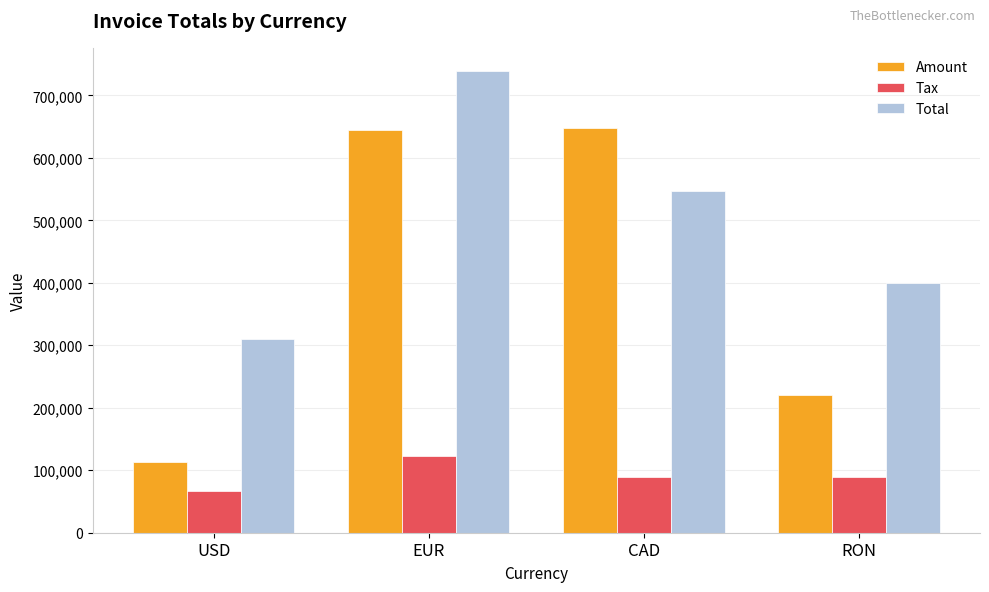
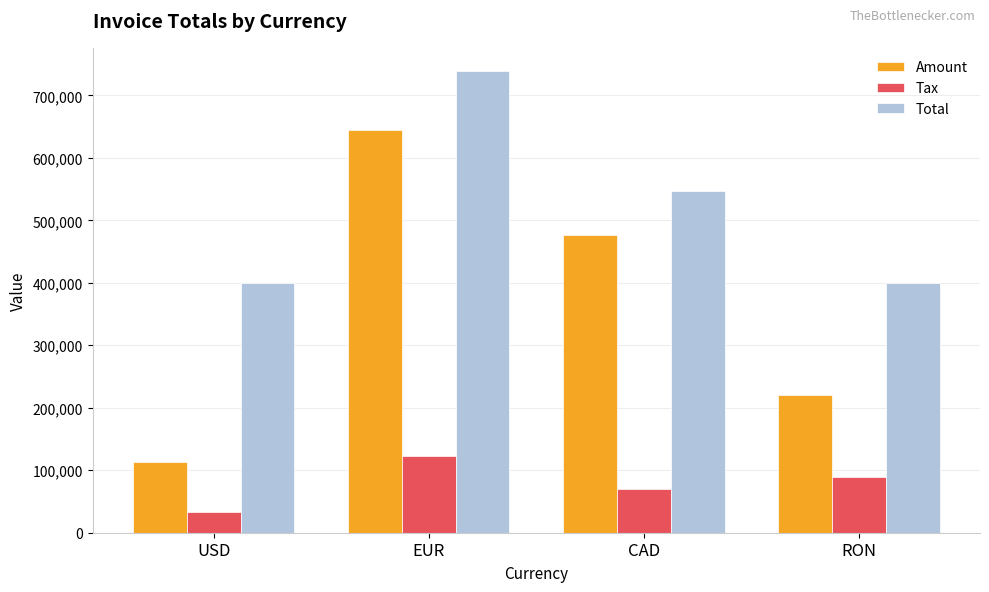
Tax, USD: 70,000 -> 30,000
Total, USD: 310,000 -> 400,000
Amount, CAD: 650,000 -> 480,000
Tax, CAD: 90,000 -> 70,000
